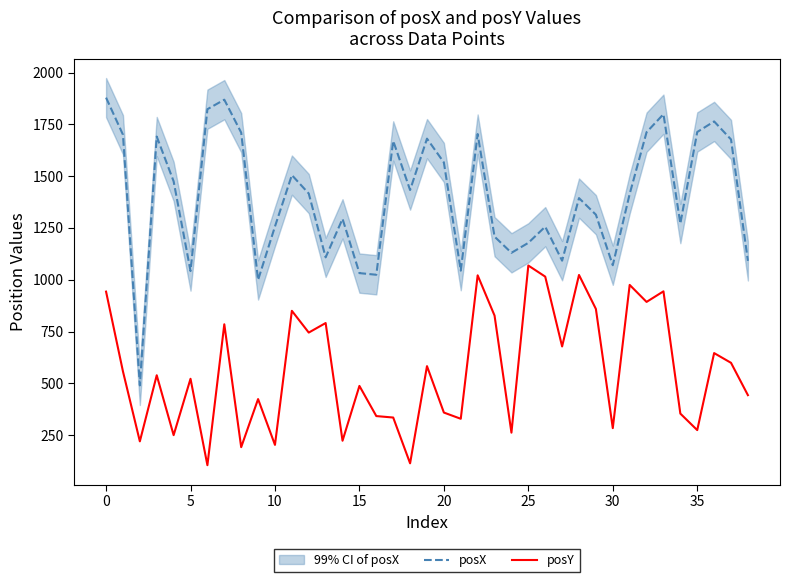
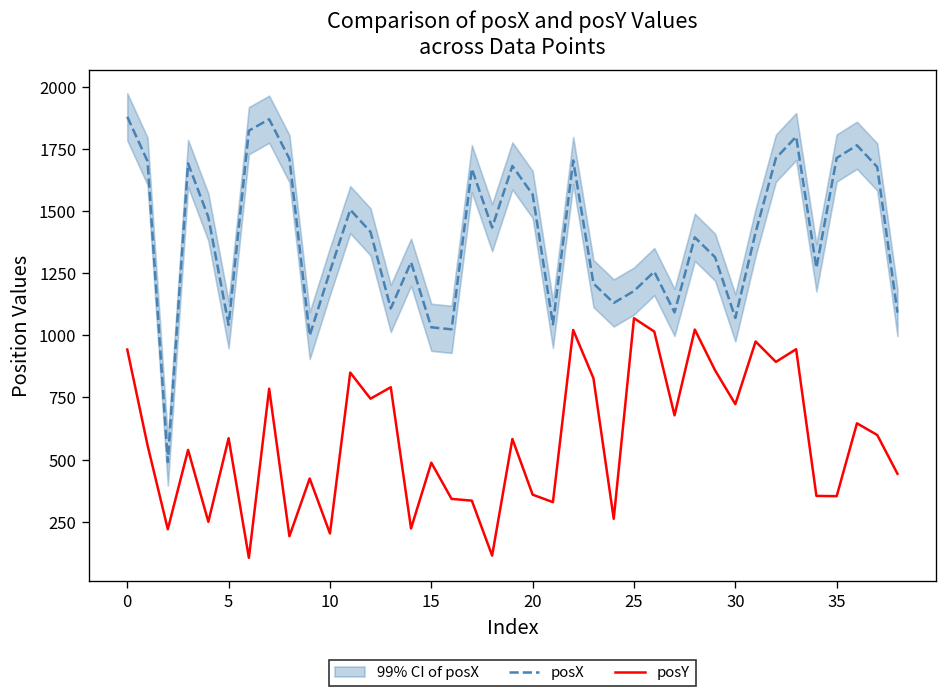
posY, 5: 520 -> 590
posY, 30: 280 -> 720
posY, 35: 270 -> 350
